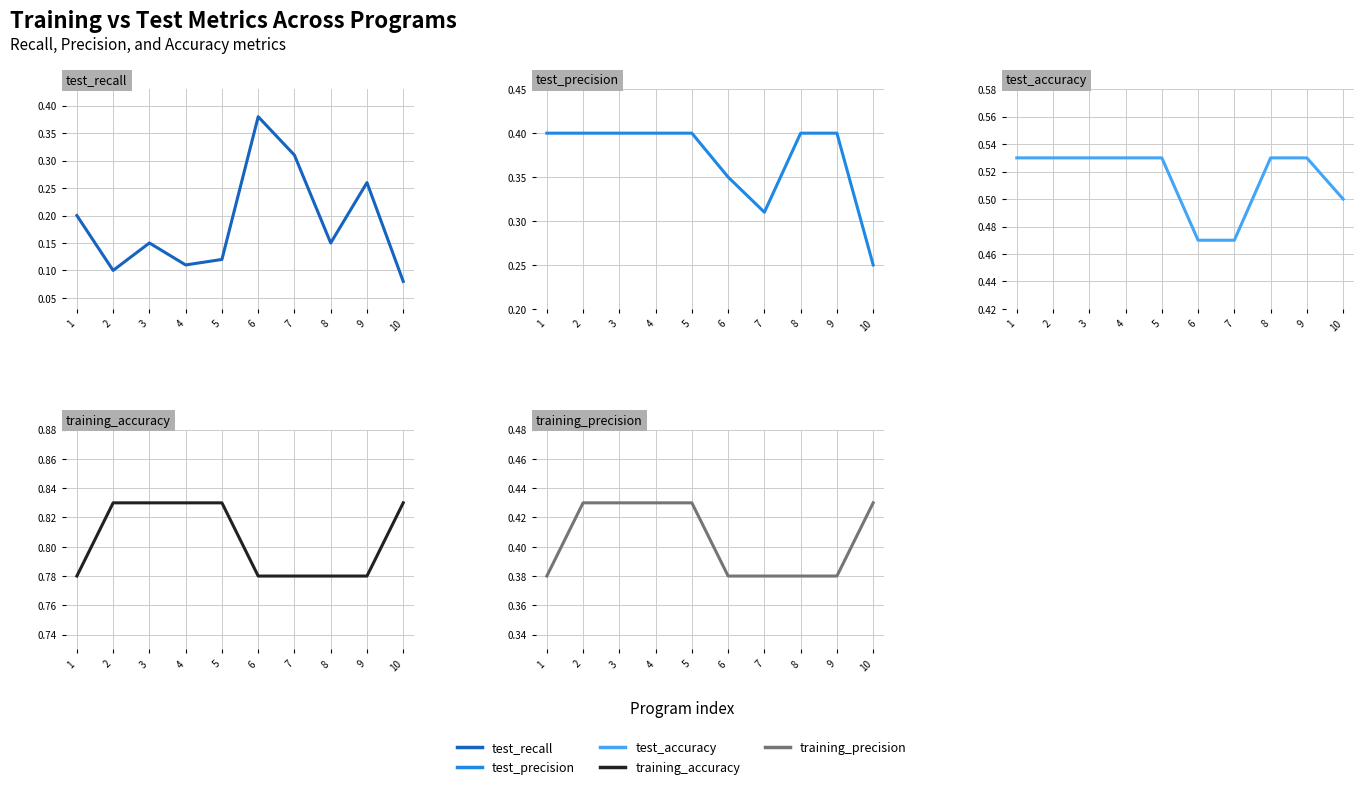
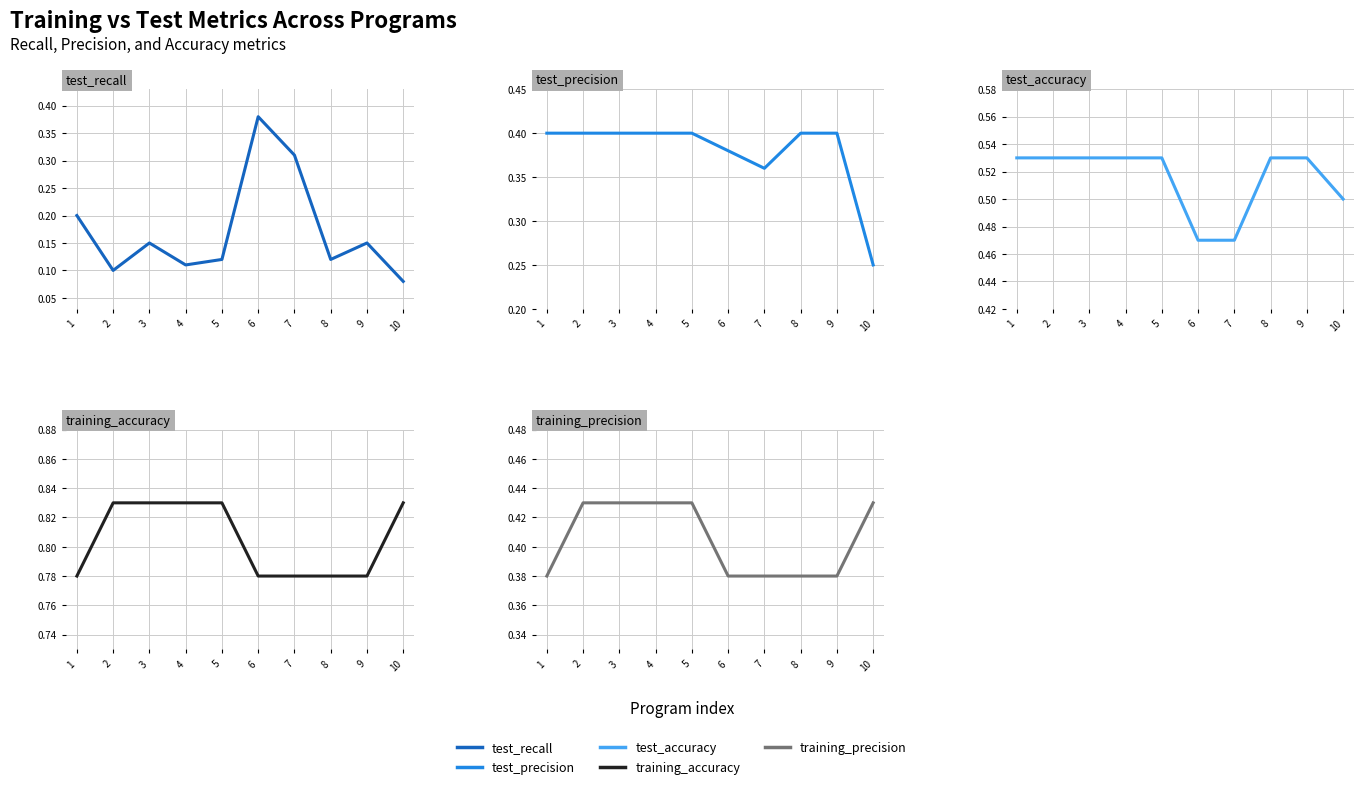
test_recall, 8: 0.15 -> 0.12
test_recall, 9: 0.26 -> 0.15
test_precision, 6: 0.35 -> 0.38
test_precision, 7: 0.31 -> 0.36
